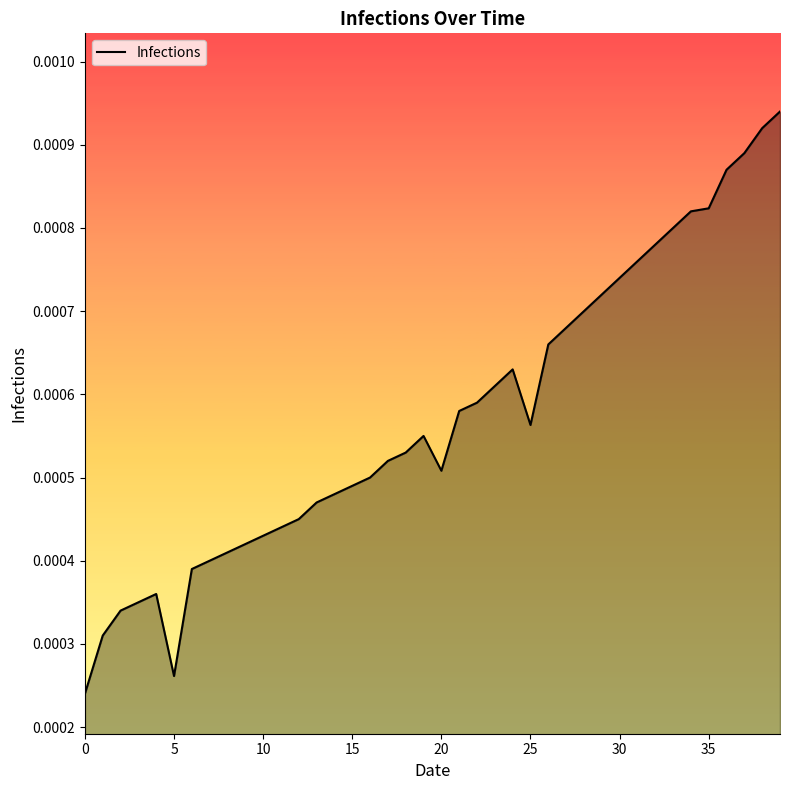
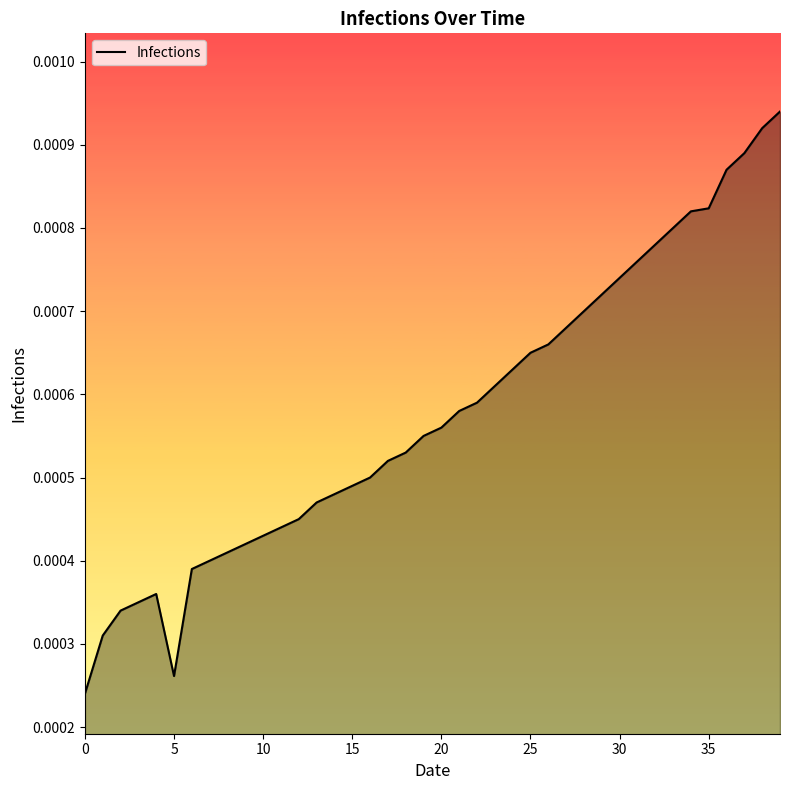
20: 0.00051 -> 0.00056
25: 0.00056 -> 0.00065
